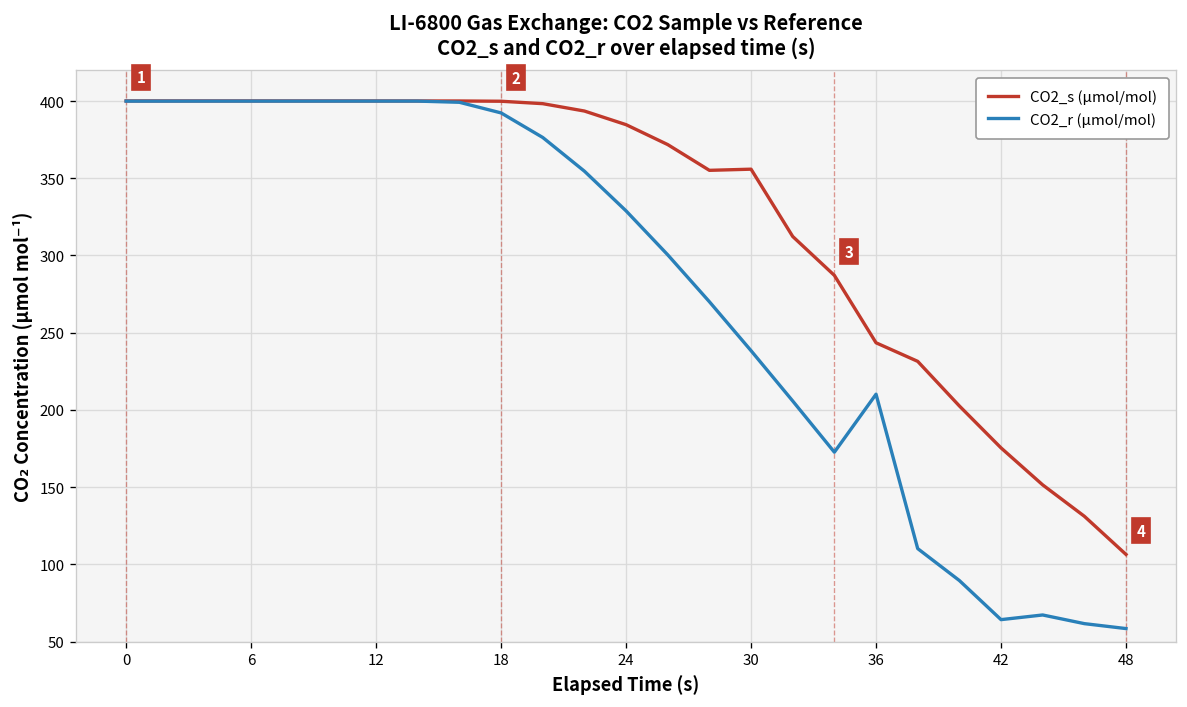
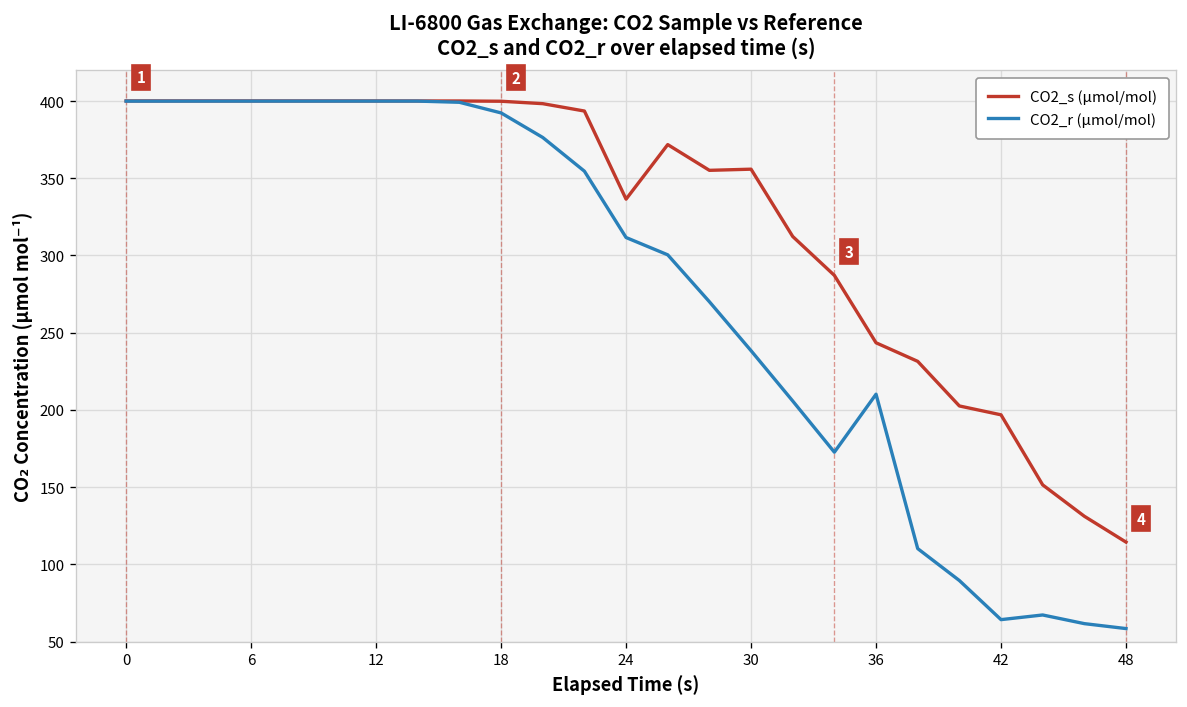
CO2_s (µmol/mol), 24: 385 -> 336
CO2_r (µmol/mol), 24: 329 -> 312
CO2_s (µmol/mol), 42: 175 -> 197
CO2_s (µmol/mol), 48: 106 -> 114
